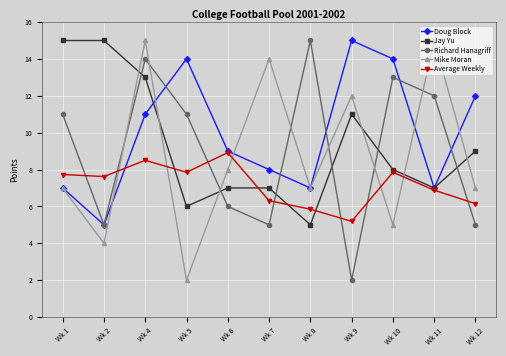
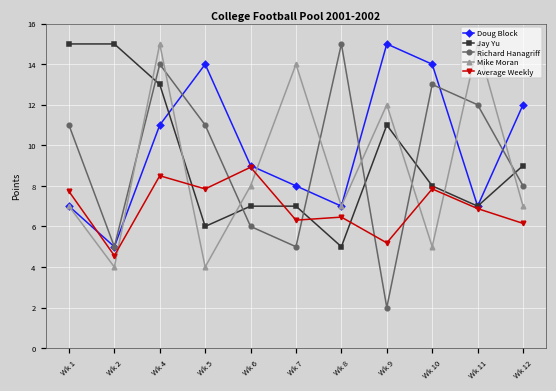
Average Weekly, Wk 2: 7.6 -> 4.6
Mike Moran, Wk 5: 2 -> 4
Average Weekly, Wk 8: 5.9 -> 6.5
Richard Hanagriff, Wk 12: 5 -> 8
